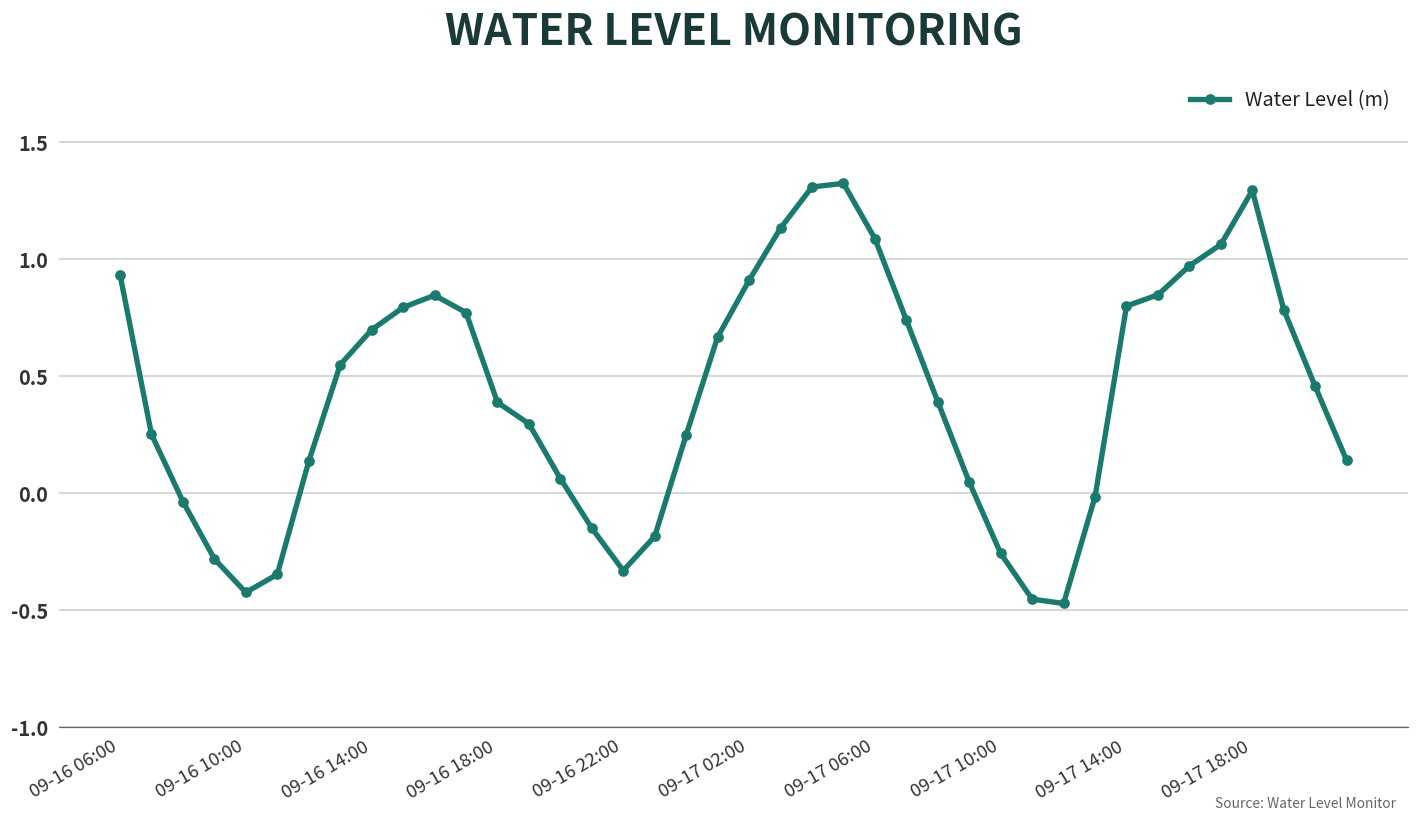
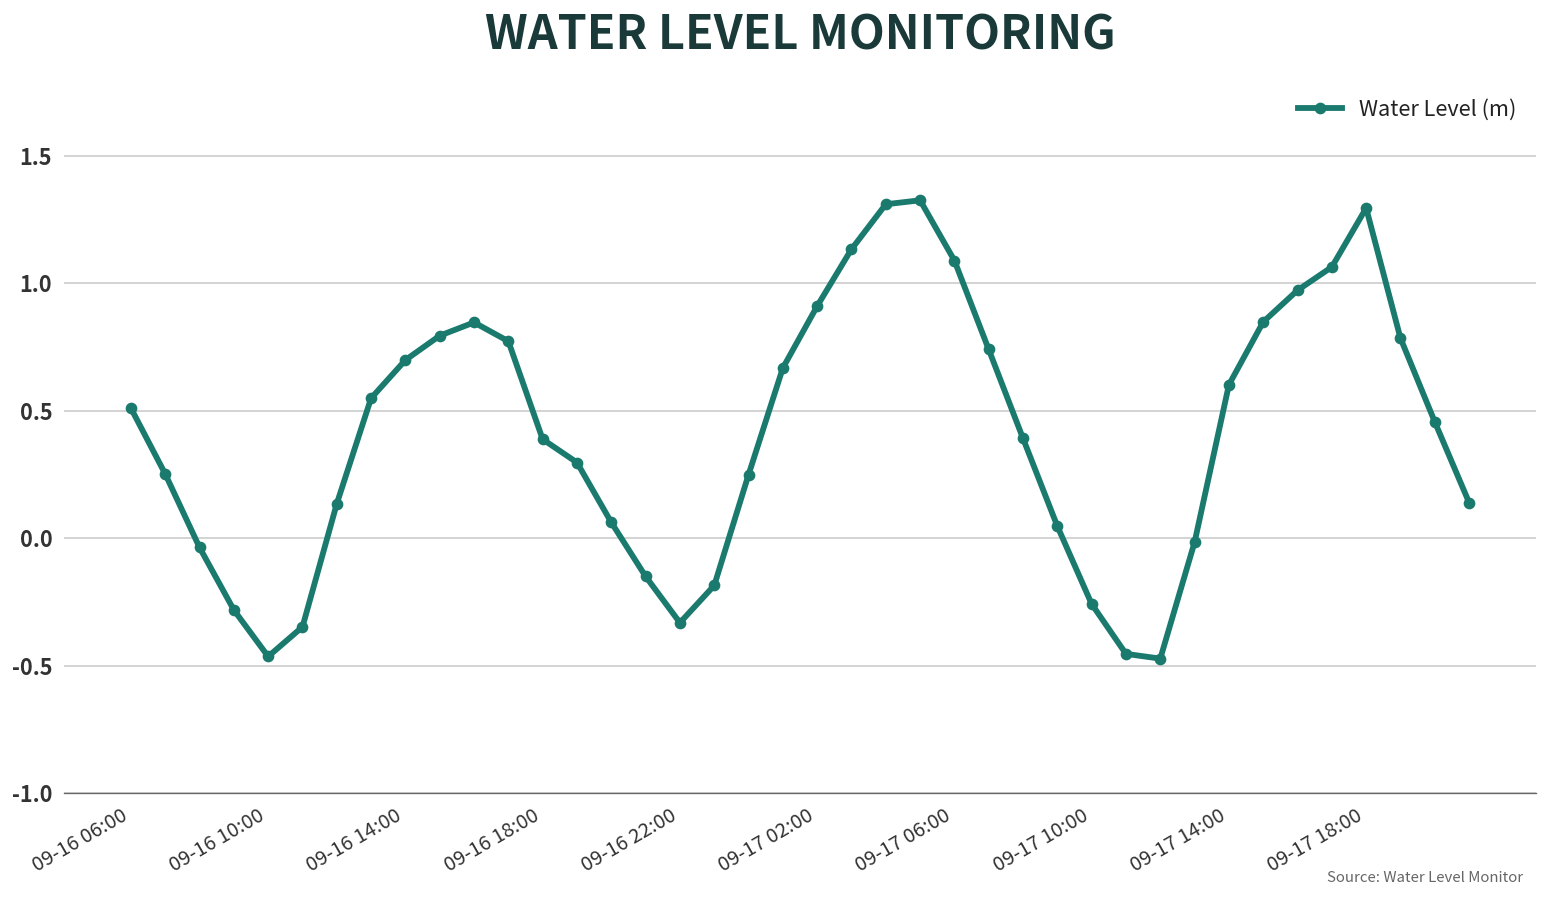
09-16 06:00: 0.93 -> 0.51
09-16 10:00: -0.42 -> -0.46
09-17 14:00: 0.80 -> 0.60
